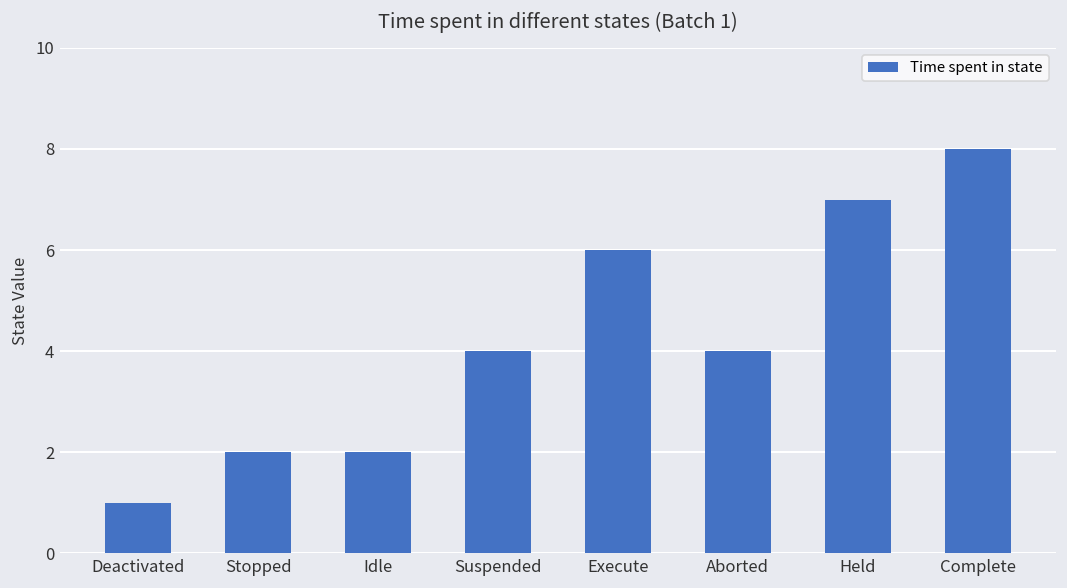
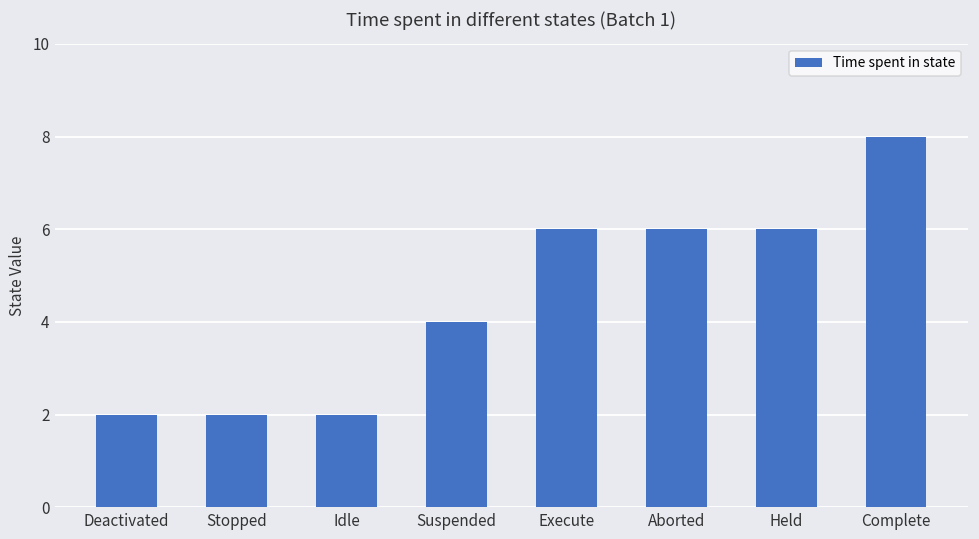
Deactivated: 1 -> 2
Aborted: 4 -> 6
Held: 7 -> 6
